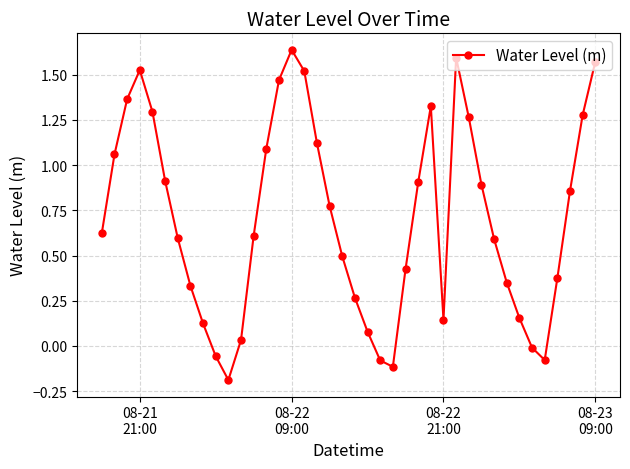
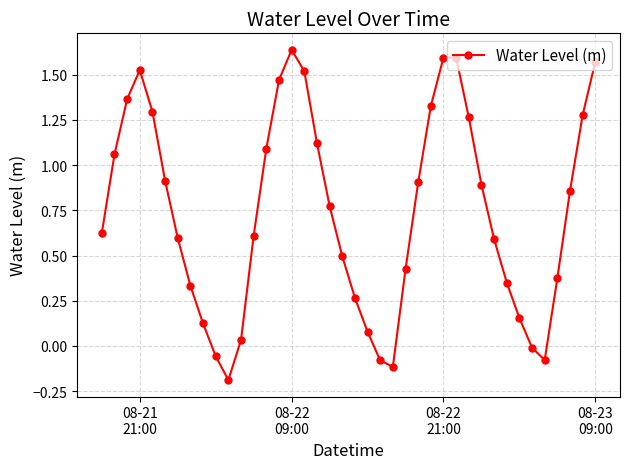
08-22 21:00: 0.14 -> 1.59
